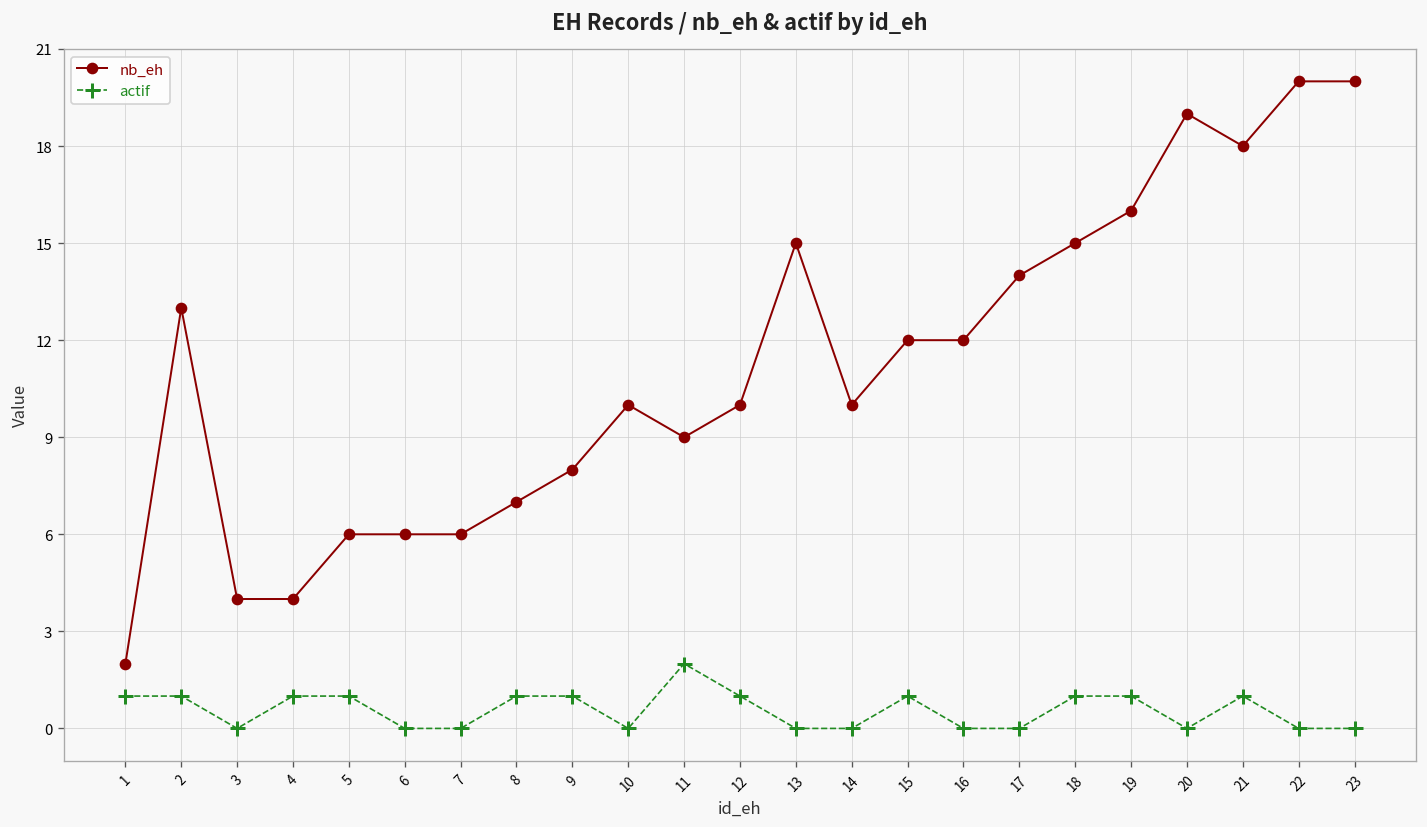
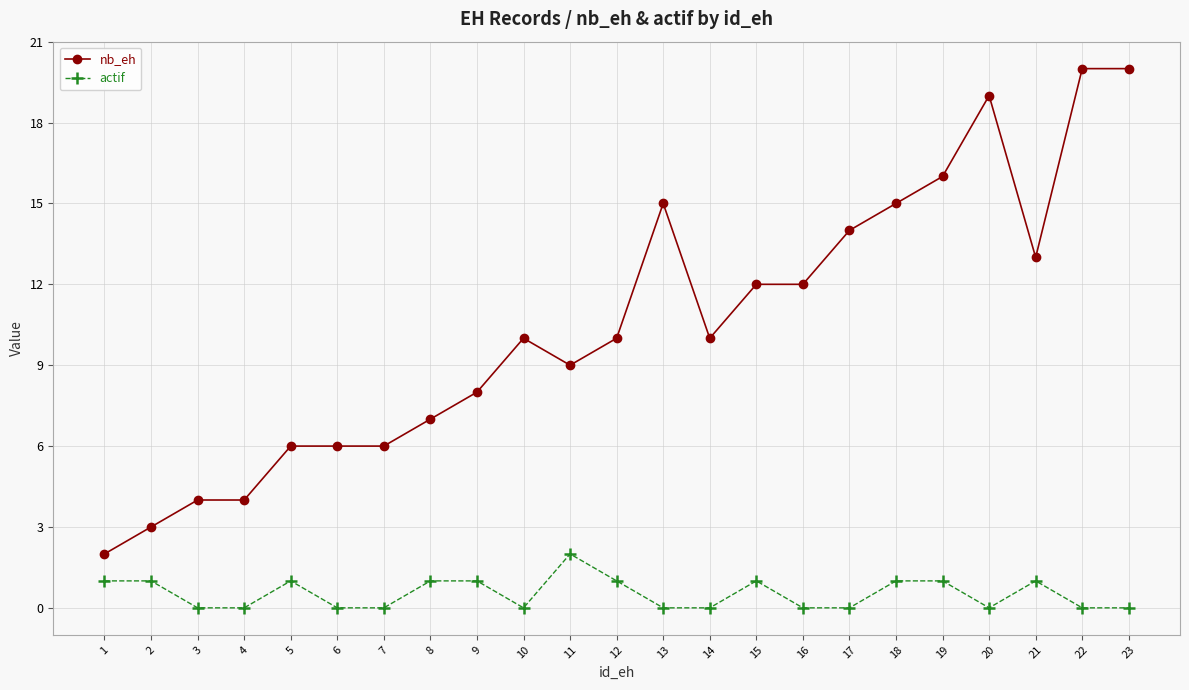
nb_eh, 2: 13 -> 3
actif, 4: 1 -> 0
nb_eh, 21: 18 -> 13
